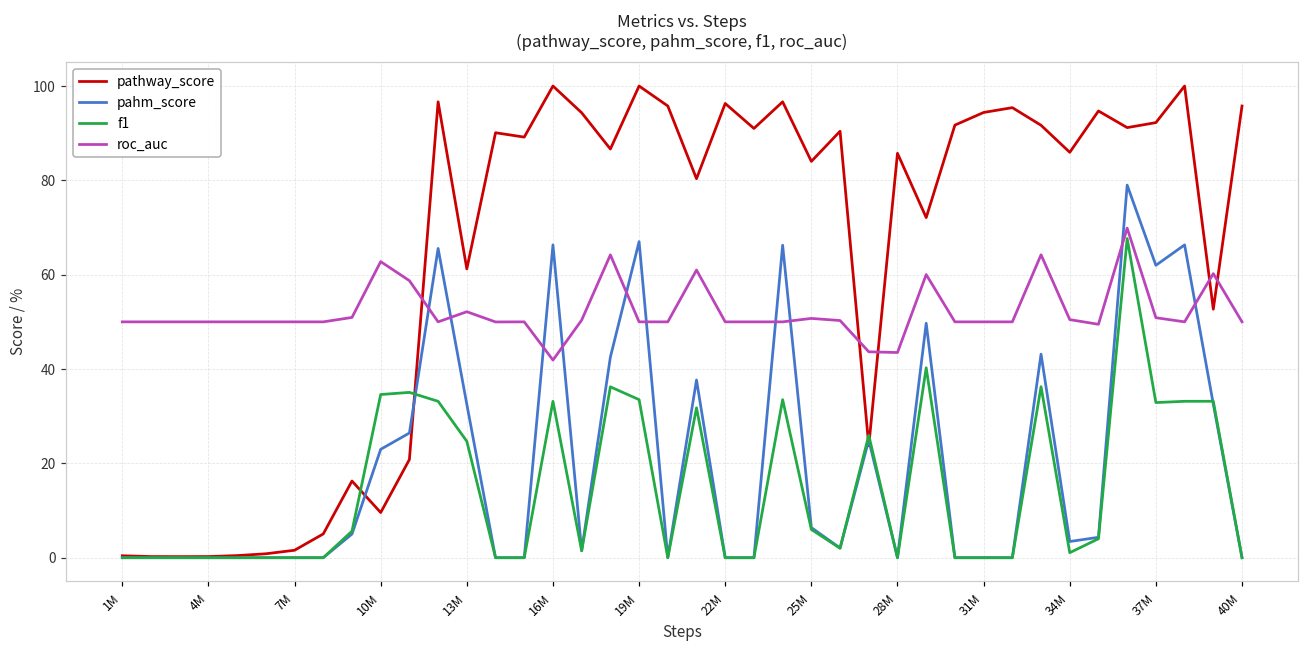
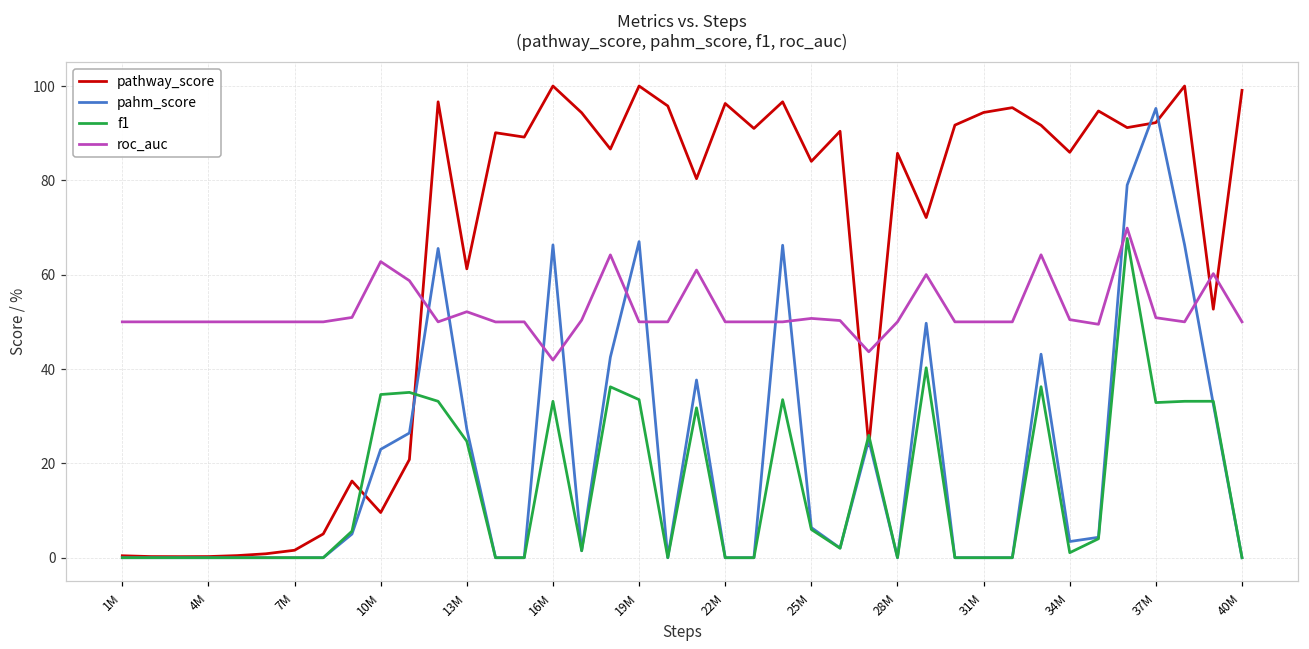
pahm_score, 13M: 33 -> 27
roc_auc, 28M: 44 -> 50
pahm_score, 37M: 62 -> 95
pathway_score, 40M: 96 -> 99
